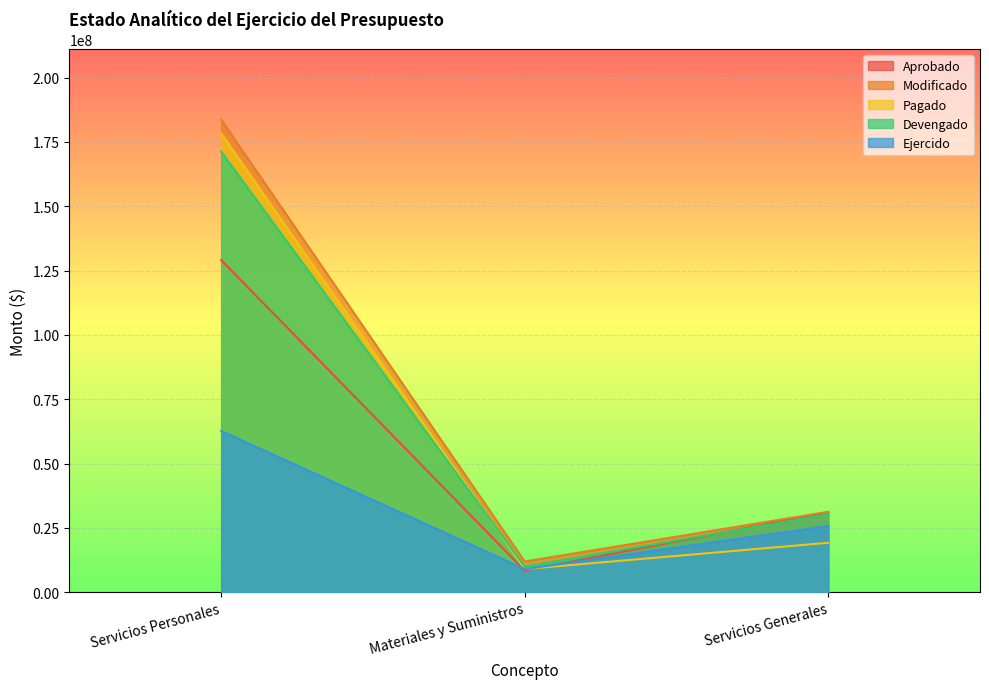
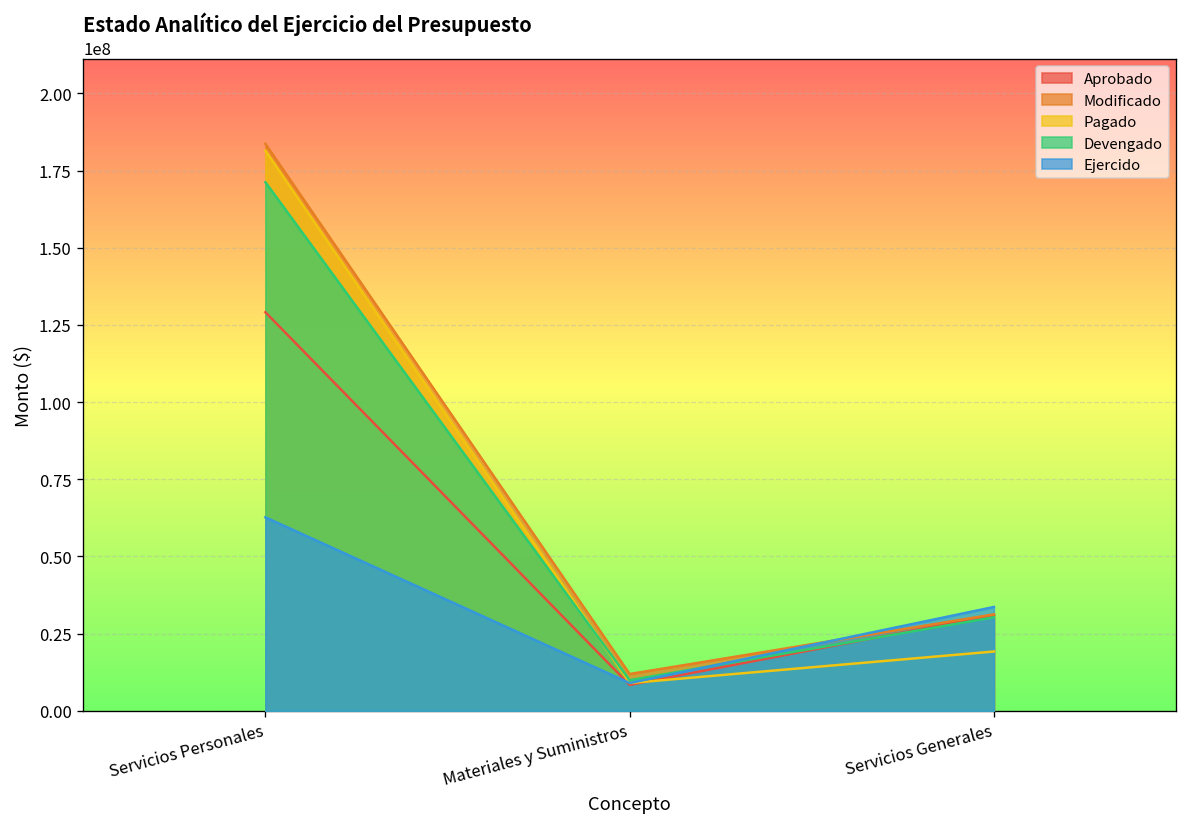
Pagado, Servicios Personales: 178000000 -> 181000000
Ejercido, Servicios Generales: 26000000 -> 34000000
